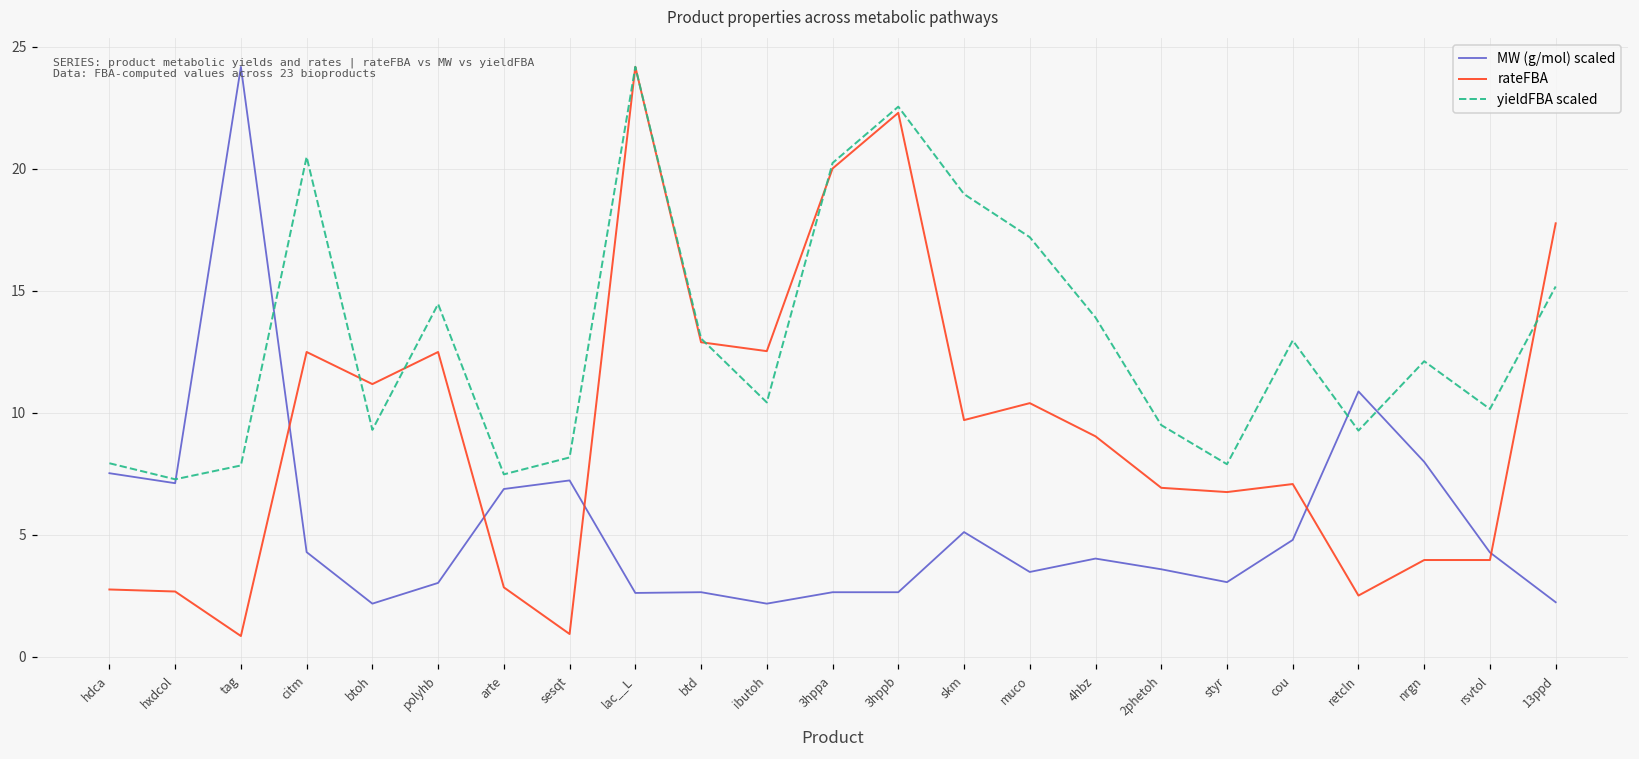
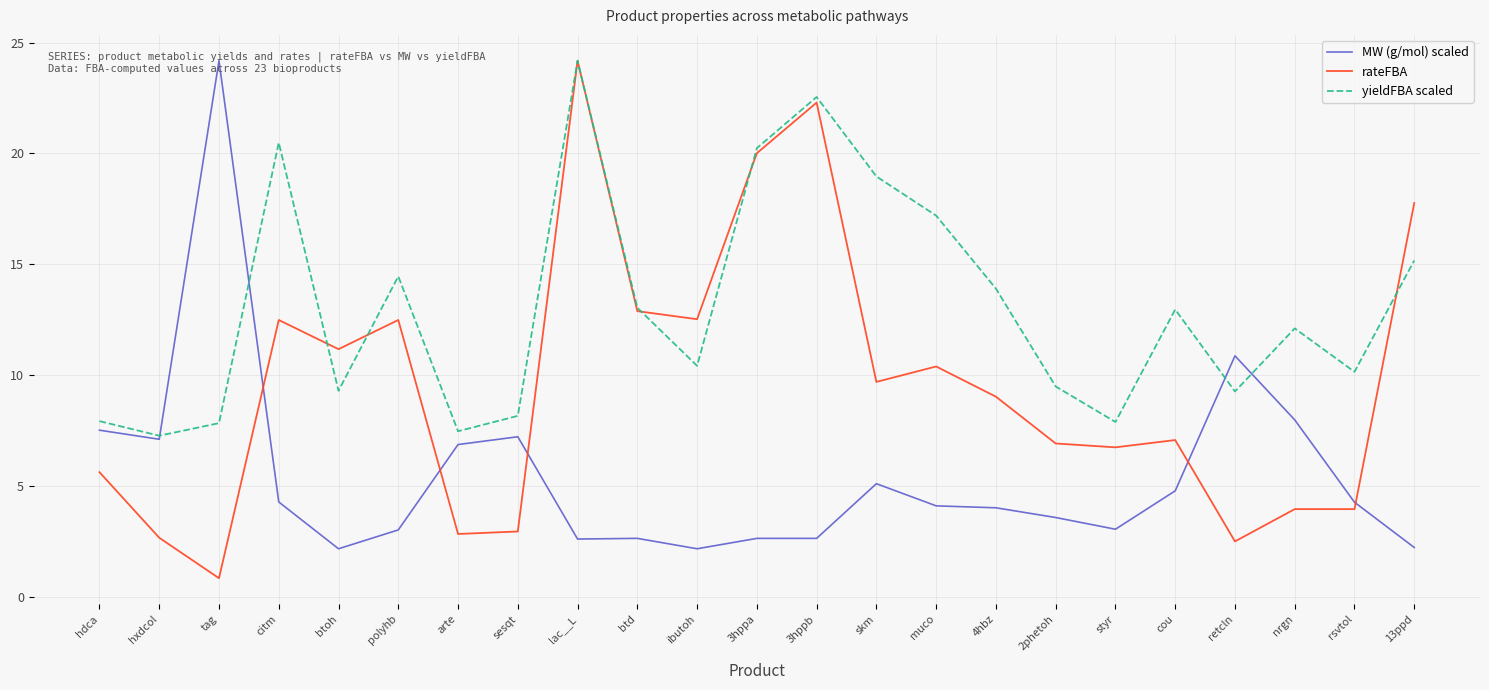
rateFBA, hdca: 2.8 -> 5.6
rateFBA, sesqt: 0.9 -> 3.0
MW (g/mol) scaled, muco: 3.5 -> 4.1
